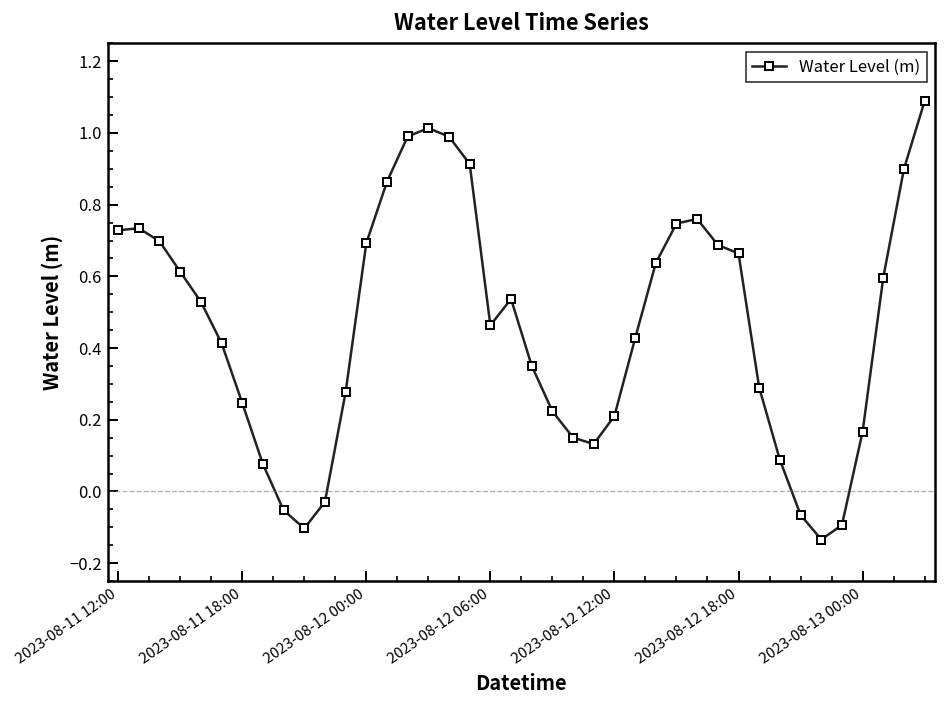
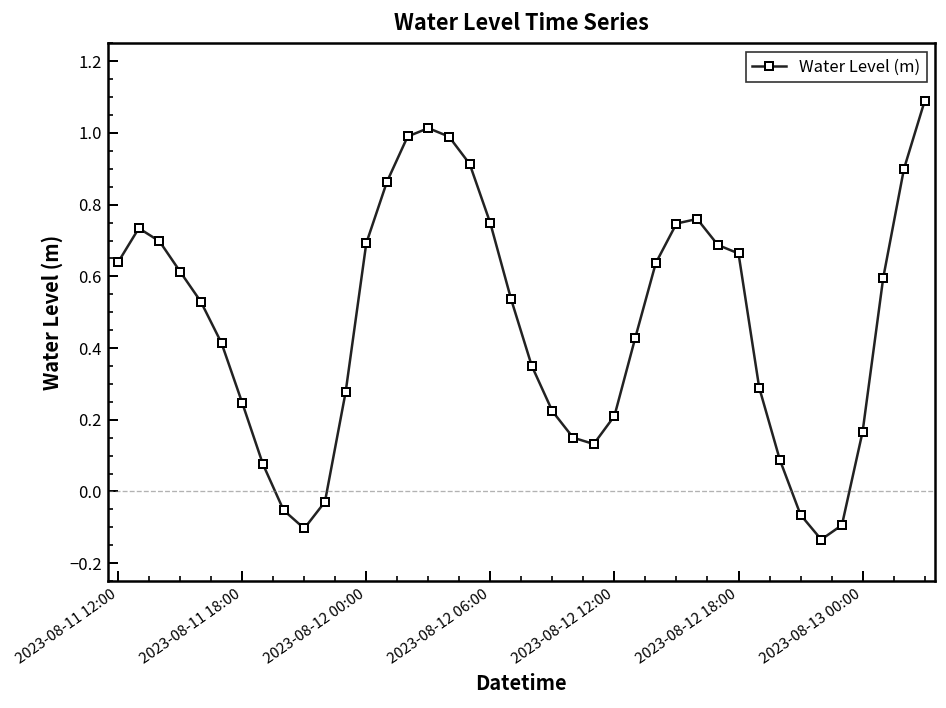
2023-08-11 12:00: 0.73 -> 0.64
2023-08-12 06:00: 0.46 -> 0.75
